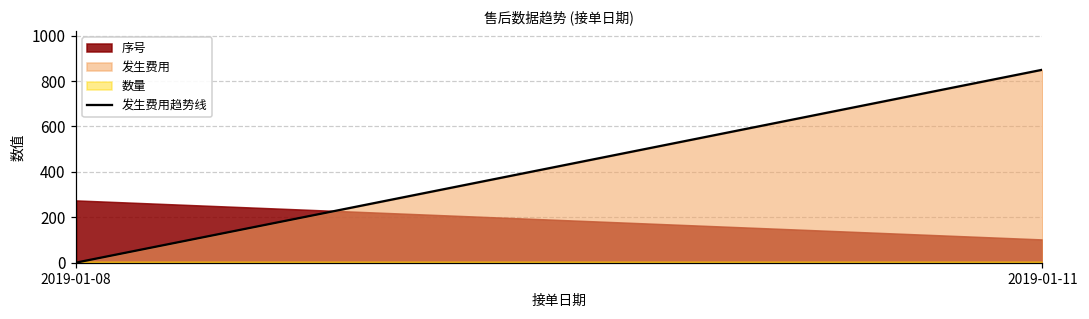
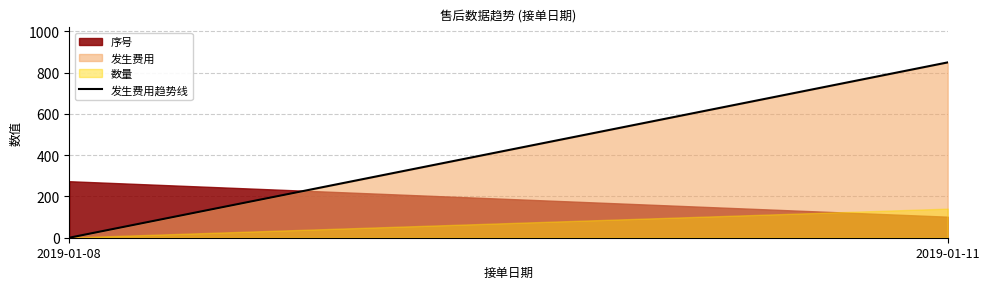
数量, 2019-01-11: 0 -> 140
